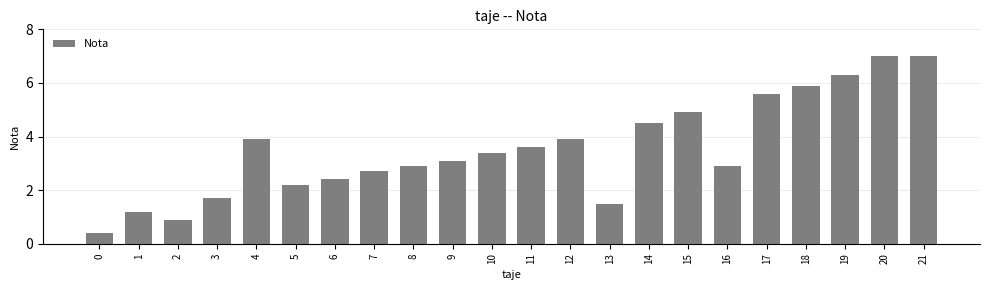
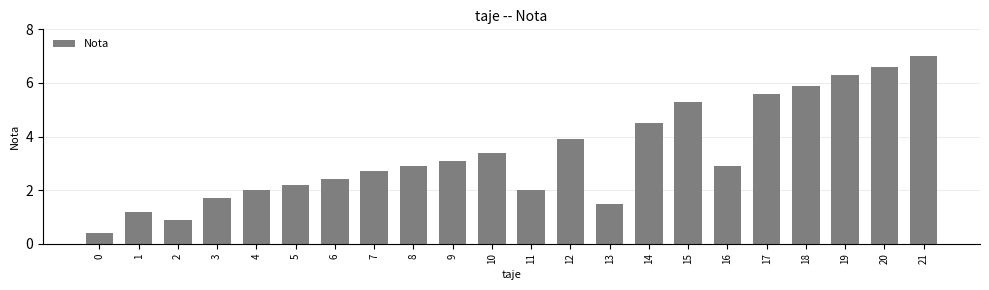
4: 3.9 -> 2.0
11: 3.6 -> 2.0
15: 4.9 -> 5.3
20: 7.0 -> 6.6
